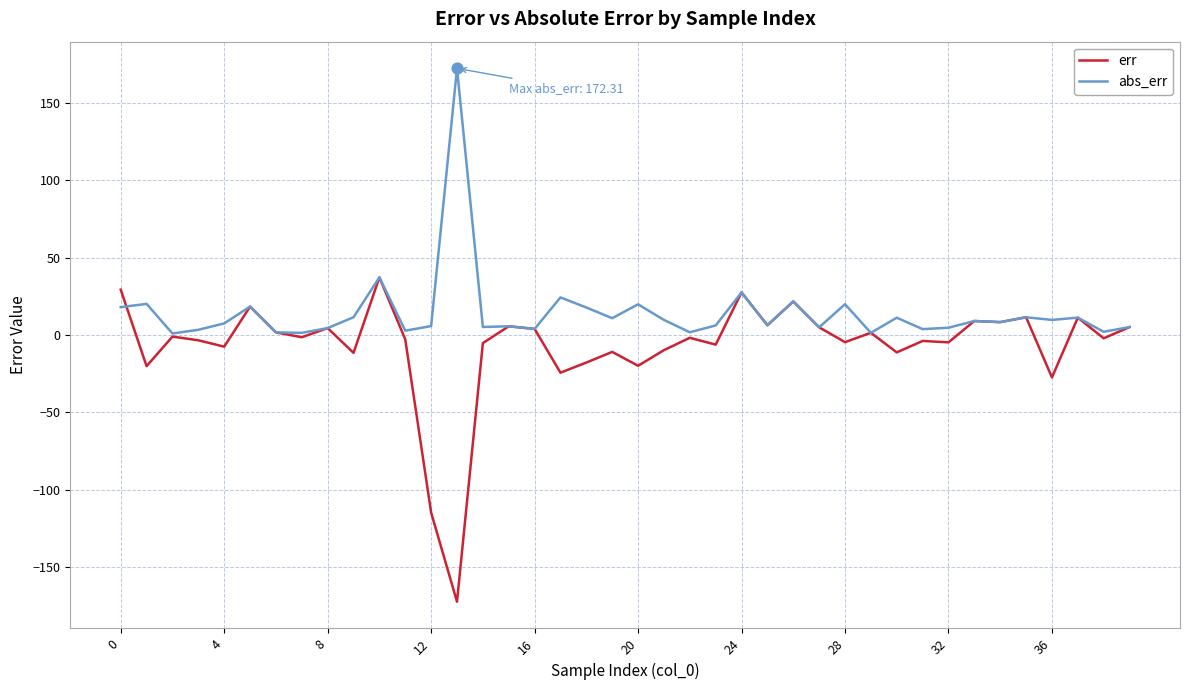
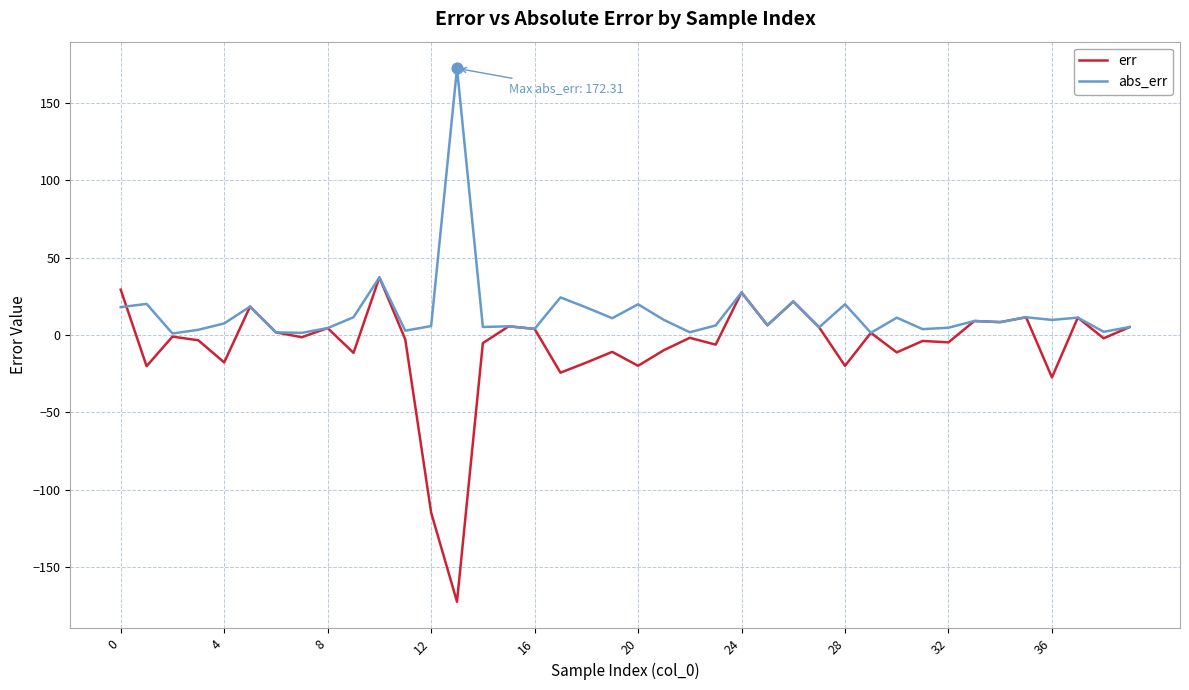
err, 4: -8 -> -18
err, 28: -5 -> -20
